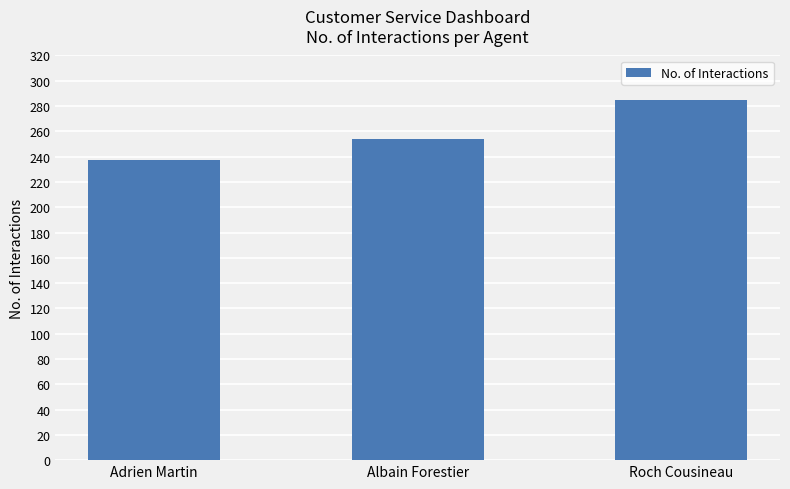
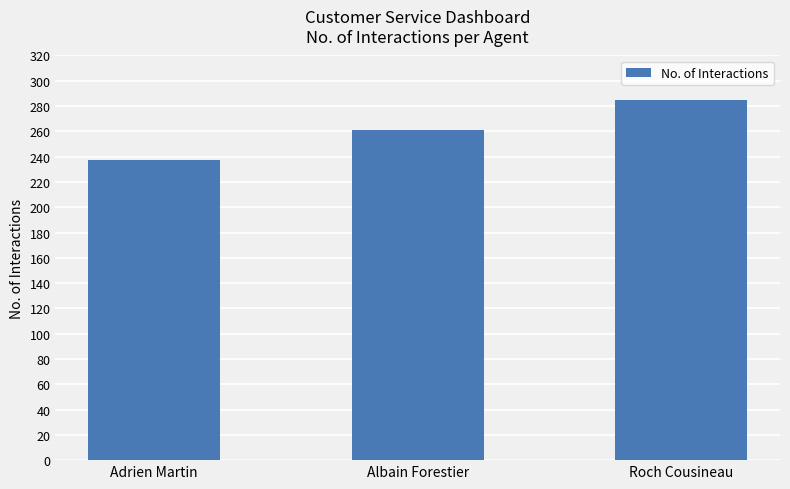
Albain Forestier: 254 -> 261
